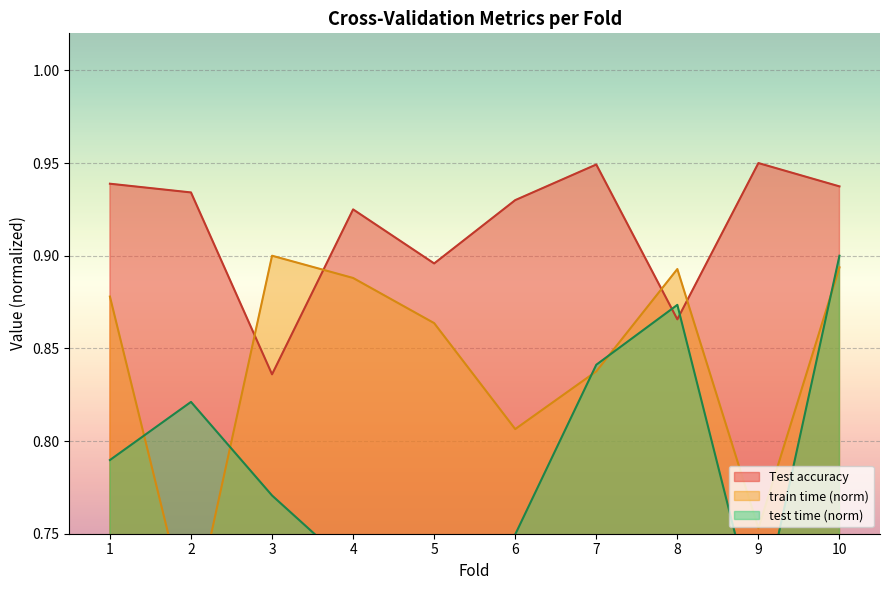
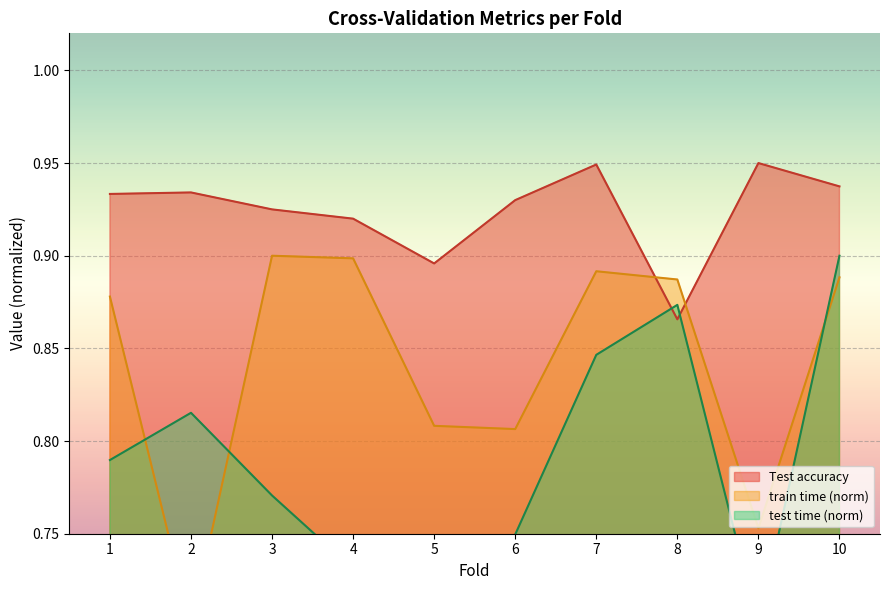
Test accuracy, 1: 0.939 -> 0.933
test time (norm), 2: 0.821 -> 0.815
Test accuracy, 3: 0.836 -> 0.925
Test accuracy, 4: 0.925 -> 0.920
train time (norm), 4: 0.888 -> 0.899
train time (norm), 5: 0.864 -> 0.808
train time (norm), 7: 0.838 -> 0.892
test time (norm), 7: 0.841 -> 0.847
train time (norm), 8: 0.893 -> 0.887
train time (norm), 10: 0.894 -> 0.888
